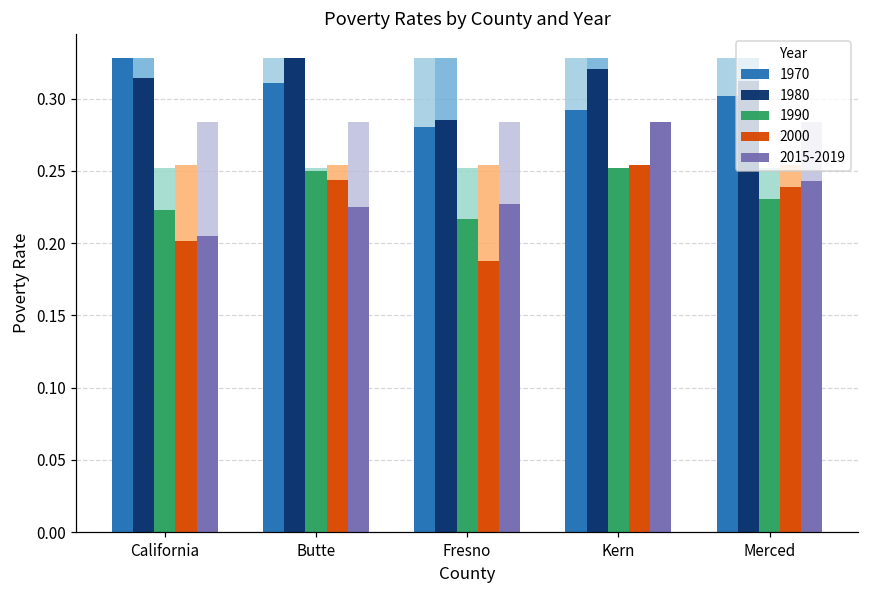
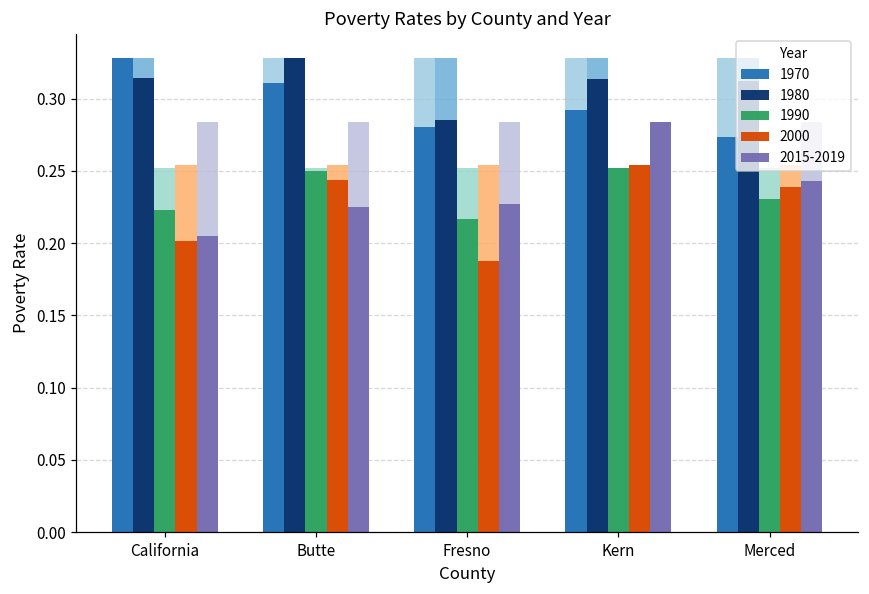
1980, Kern: 0.320 -> 0.313
1970, Merced: 0.302 -> 0.273
